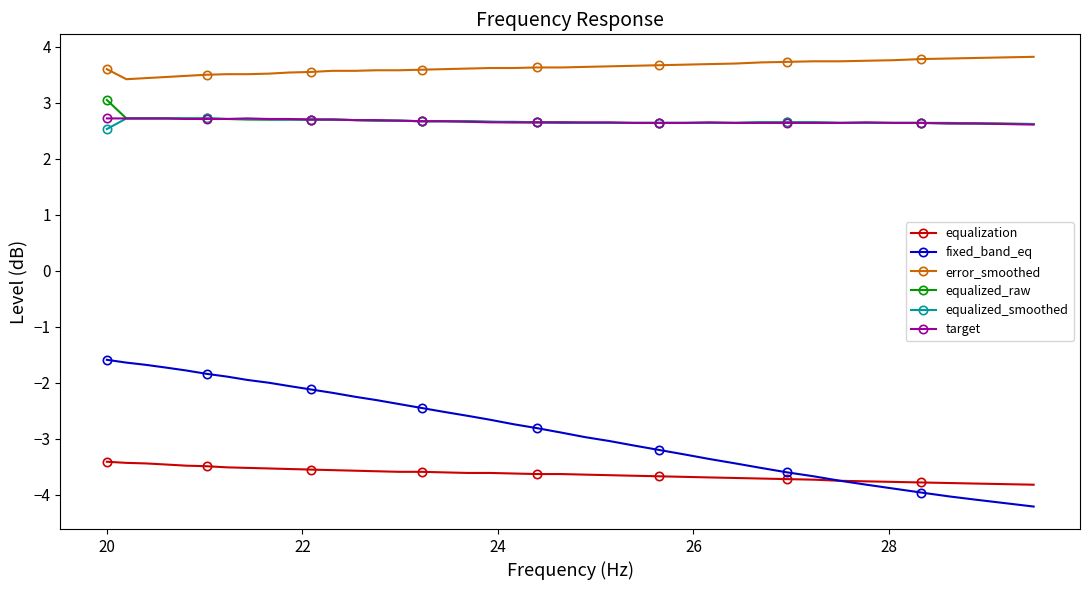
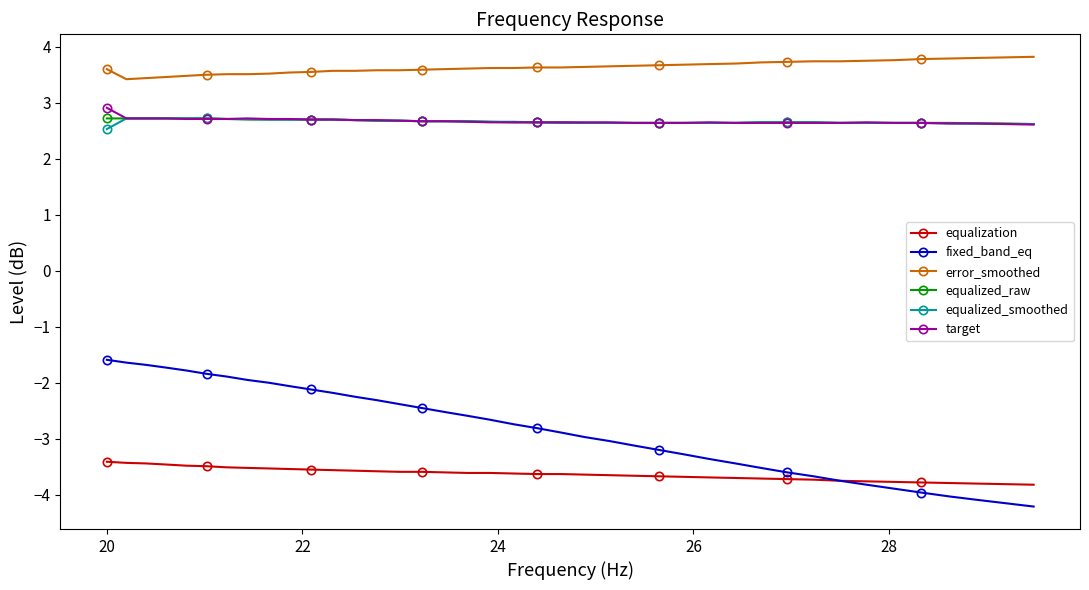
equalized_raw, 20: 3.1 -> 2.7
target, 20: 2.7 -> 2.9
